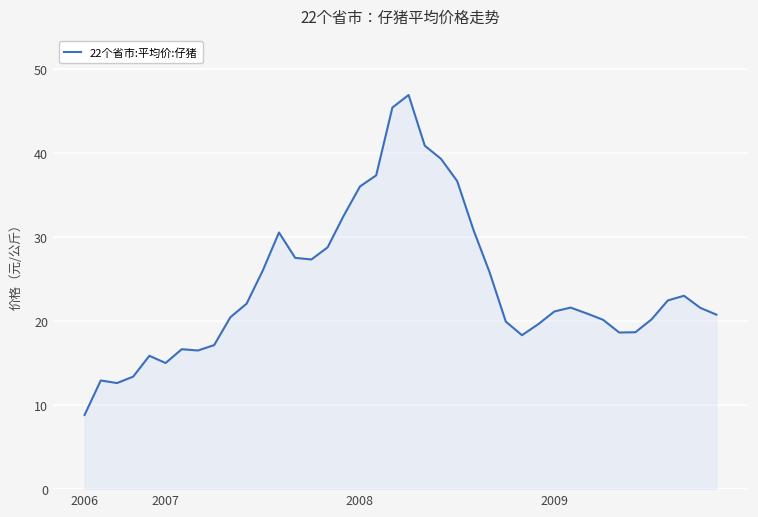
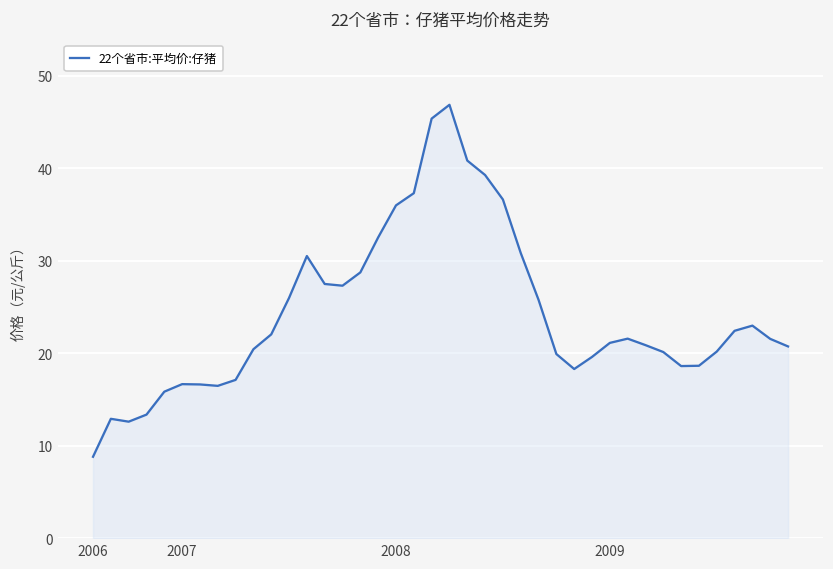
2007: 15 -> 17
